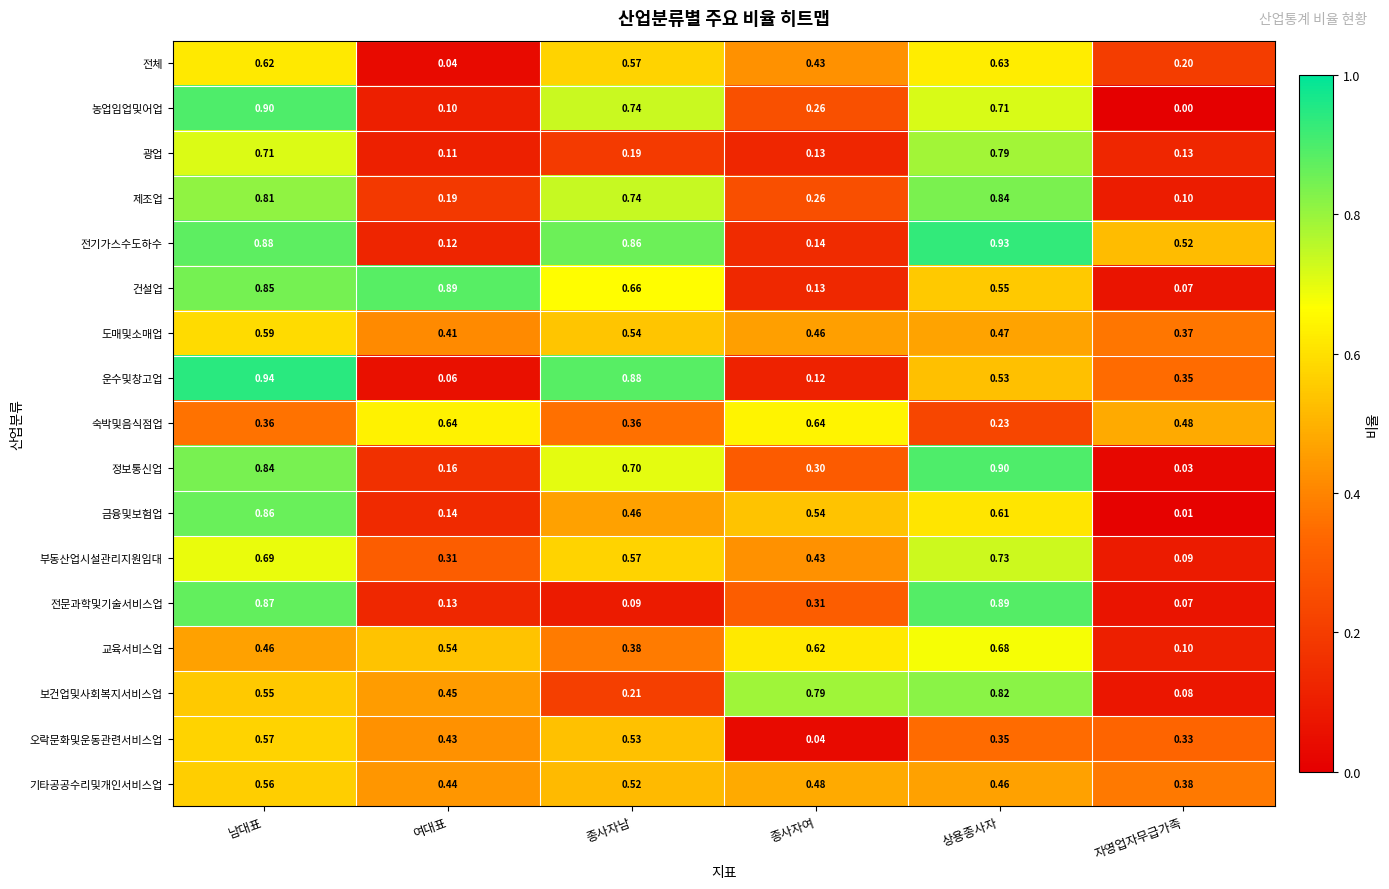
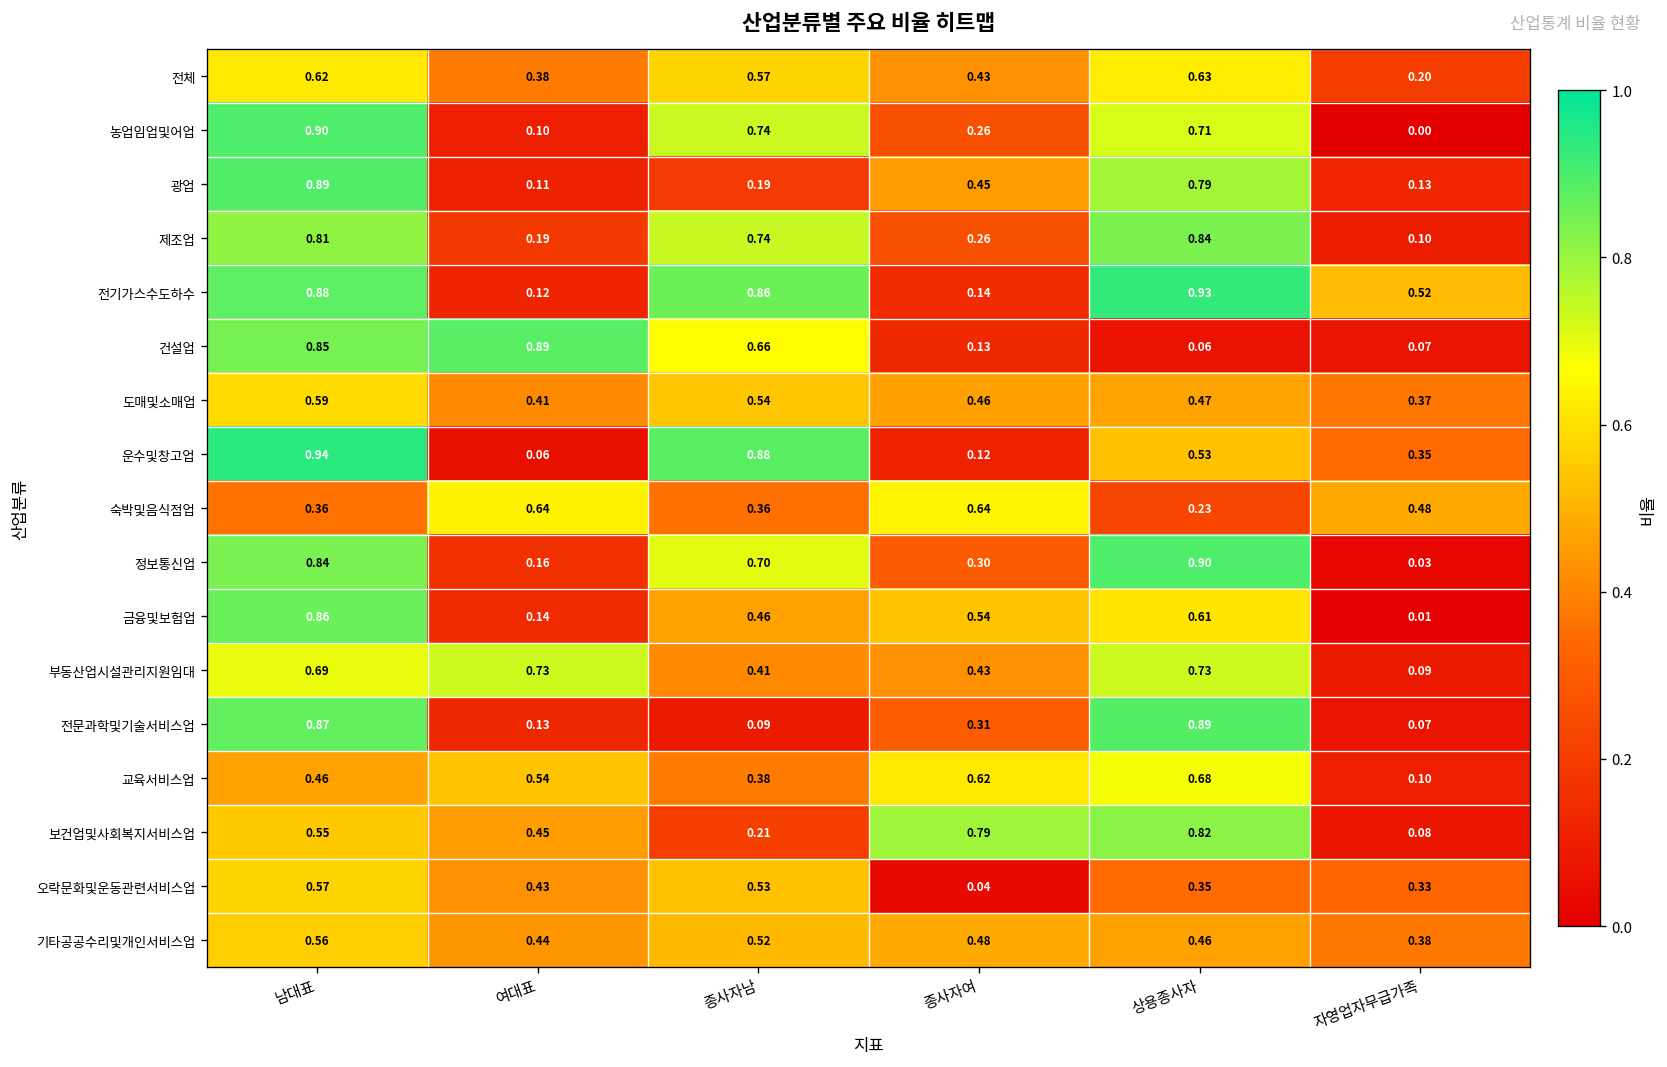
전체, 여대표: 0.04 -> 0.38
광업, 남대표: 0.71 -> 0.89
광업, 종사자여: 0.13 -> 0.45
건설업, 상용종사자: 0.55 -> 0.06
부동산업시설관리지원임대, 여대표: 0.31 -> 0.73
부동산업시설관리지원임대, 종사자남: 0.57 -> 0.41
